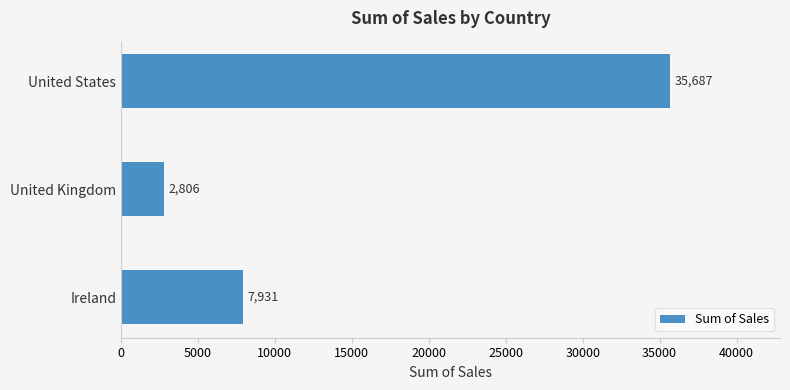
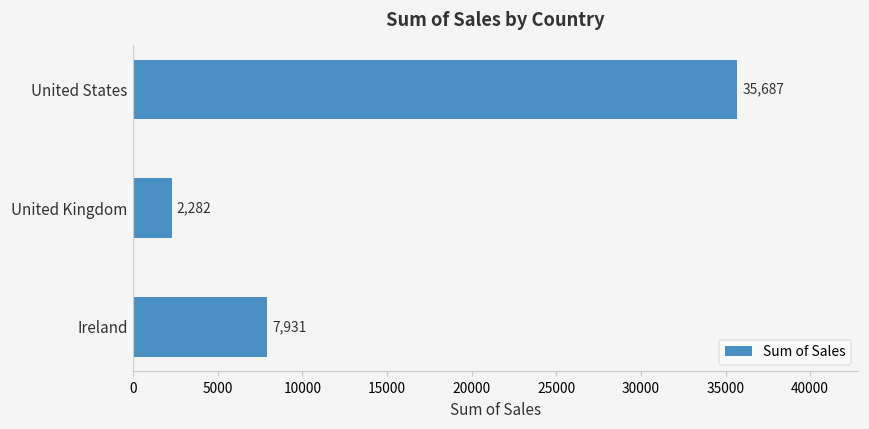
United Kingdom: 2,806 -> 2,282
